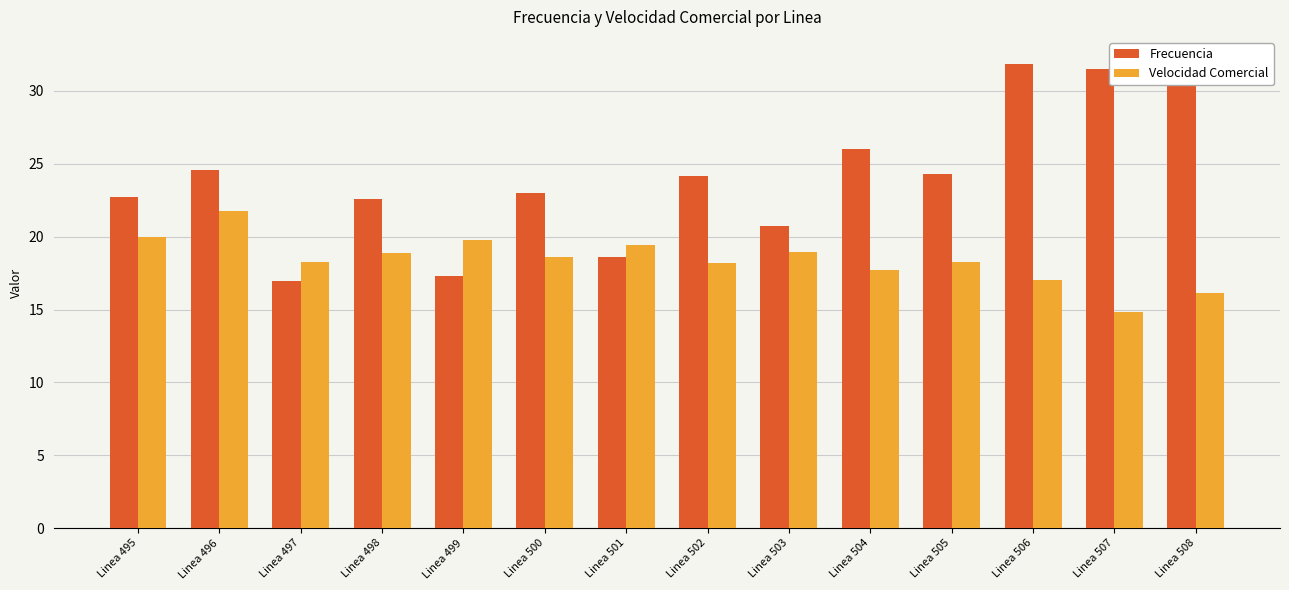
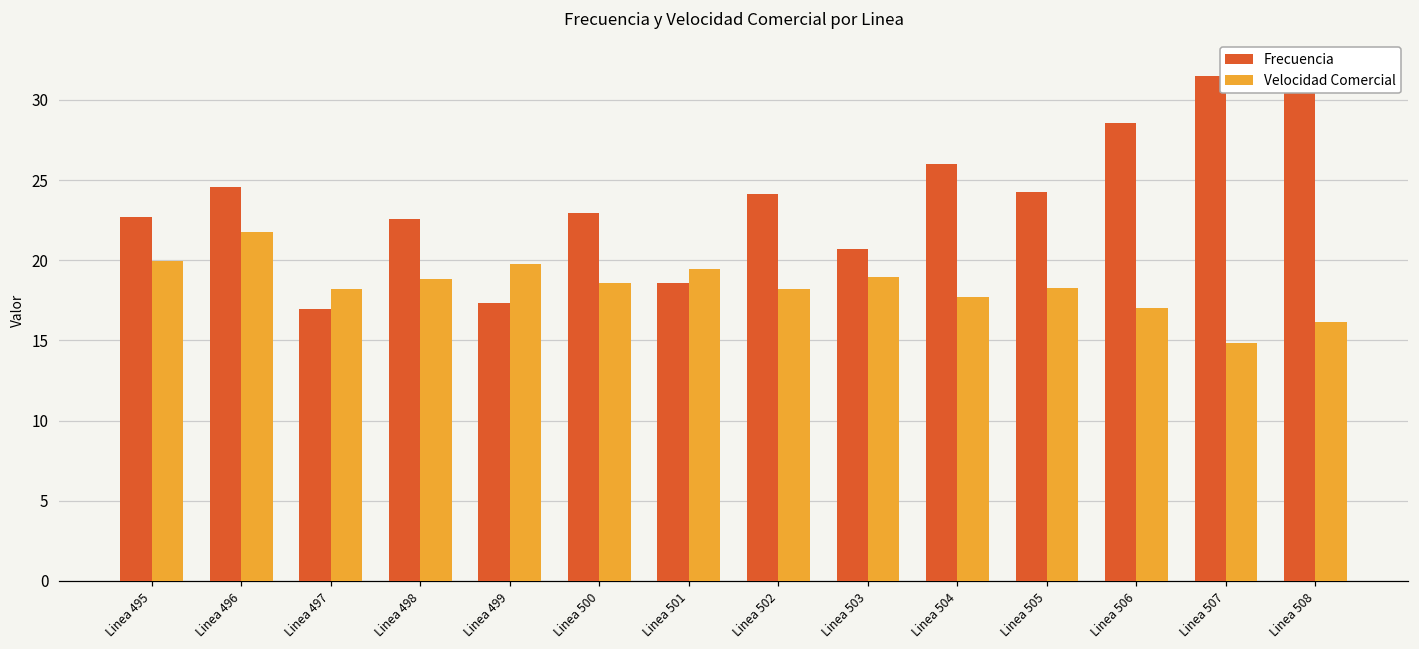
Frecuencia, Linea 506: 31.8 -> 28.6
